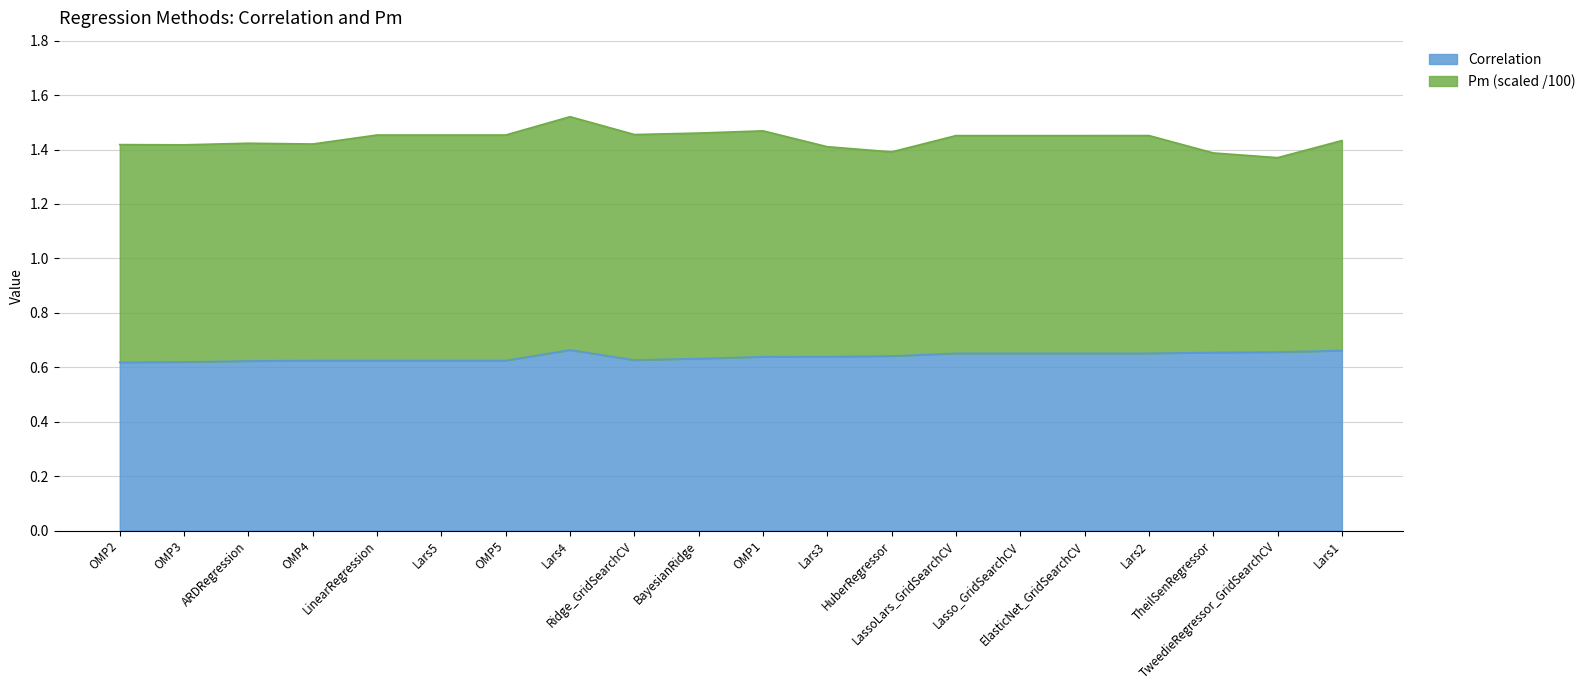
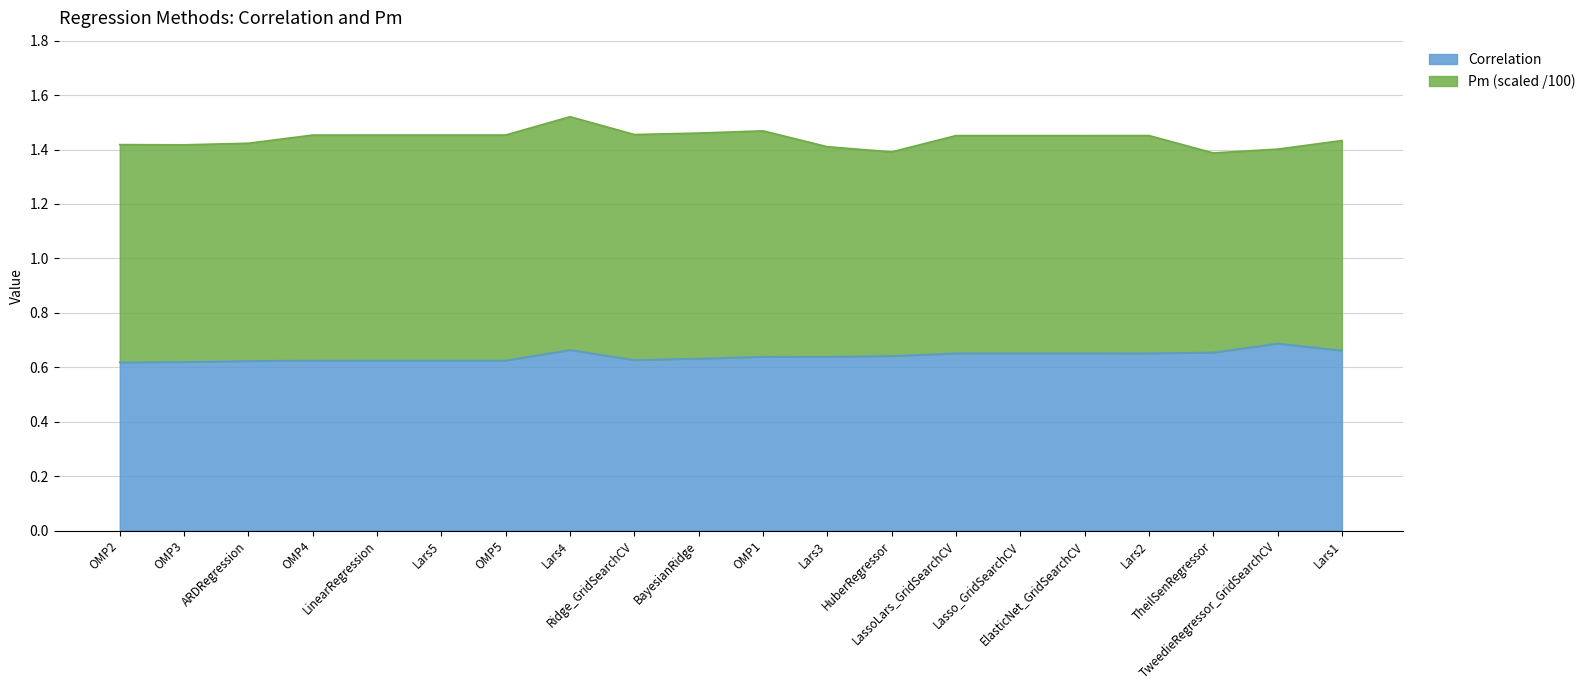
Pm (scaled /100), OMP4: 0.80 -> 0.83
Correlation, TweedieRegressor_GridSearchCV: 0.66 -> 0.69
